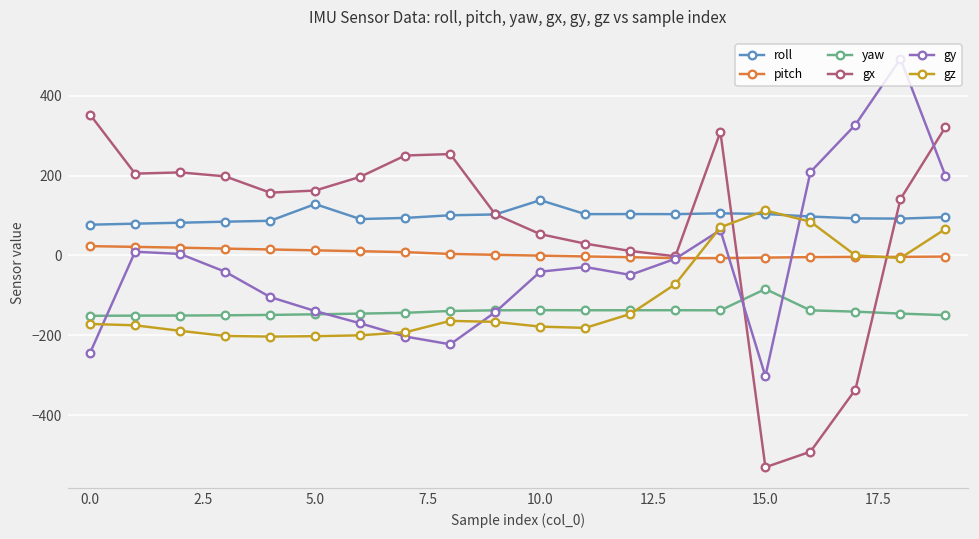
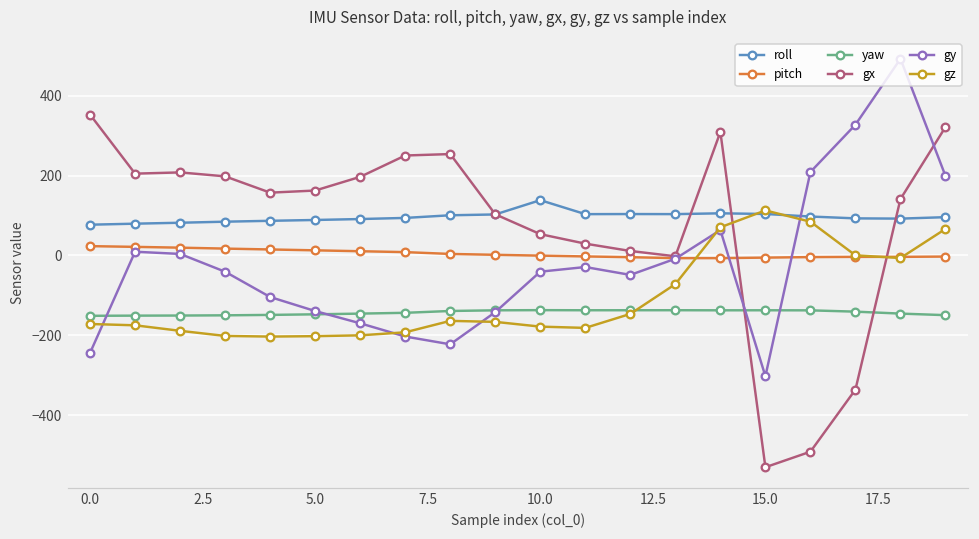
roll, 5.0: 130 -> 90
yaw, 15.0: -80 -> -140
